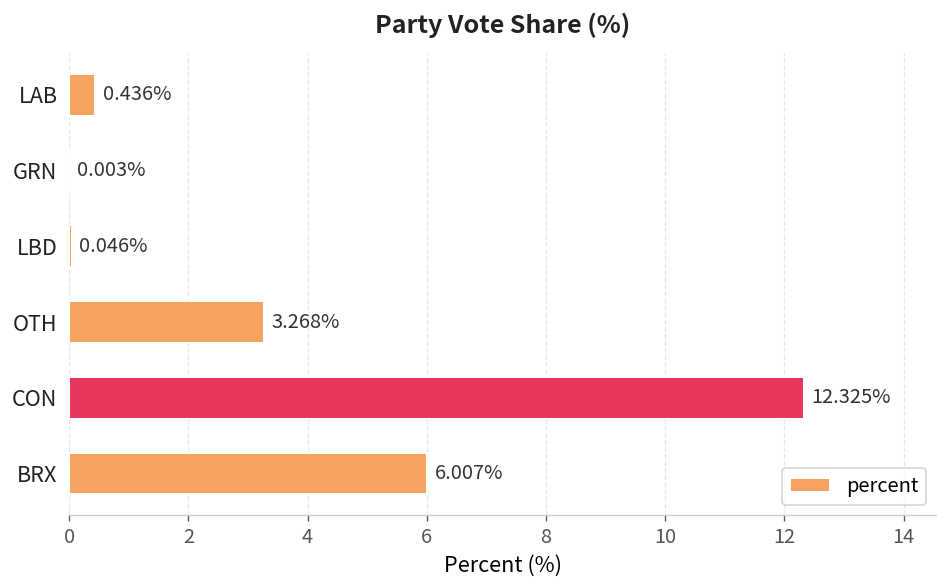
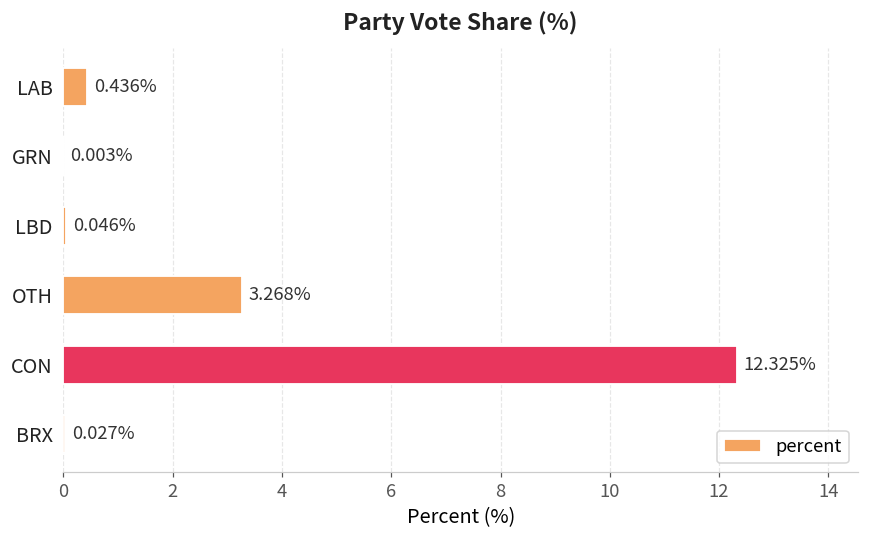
BRX: 6.007% -> 0.027%
